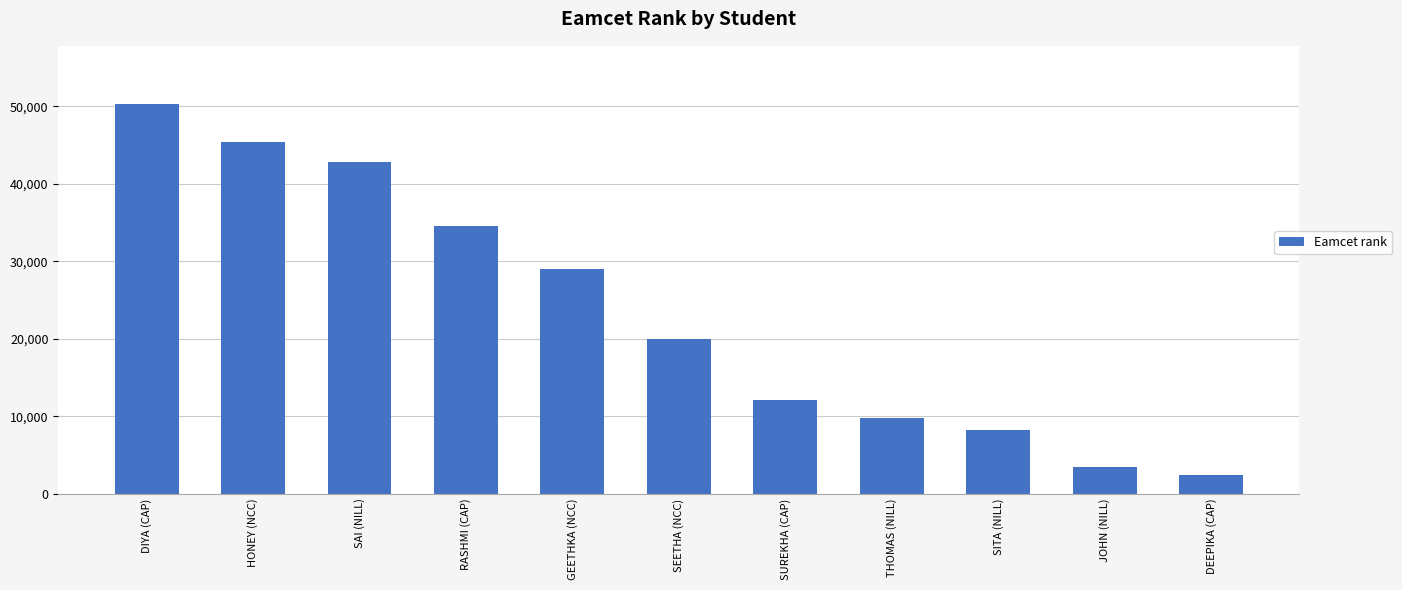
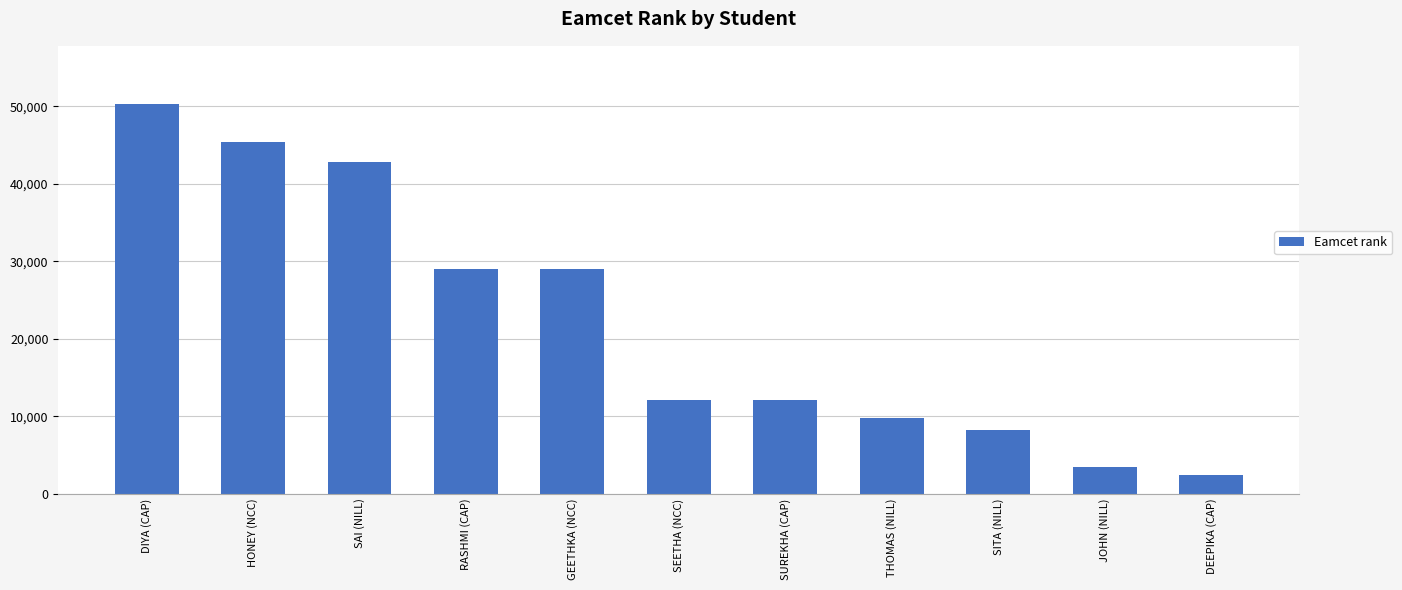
RASHMI (CAP): 35,000 -> 29,000
SEETHA (NCC): 20,000 -> 12,000
